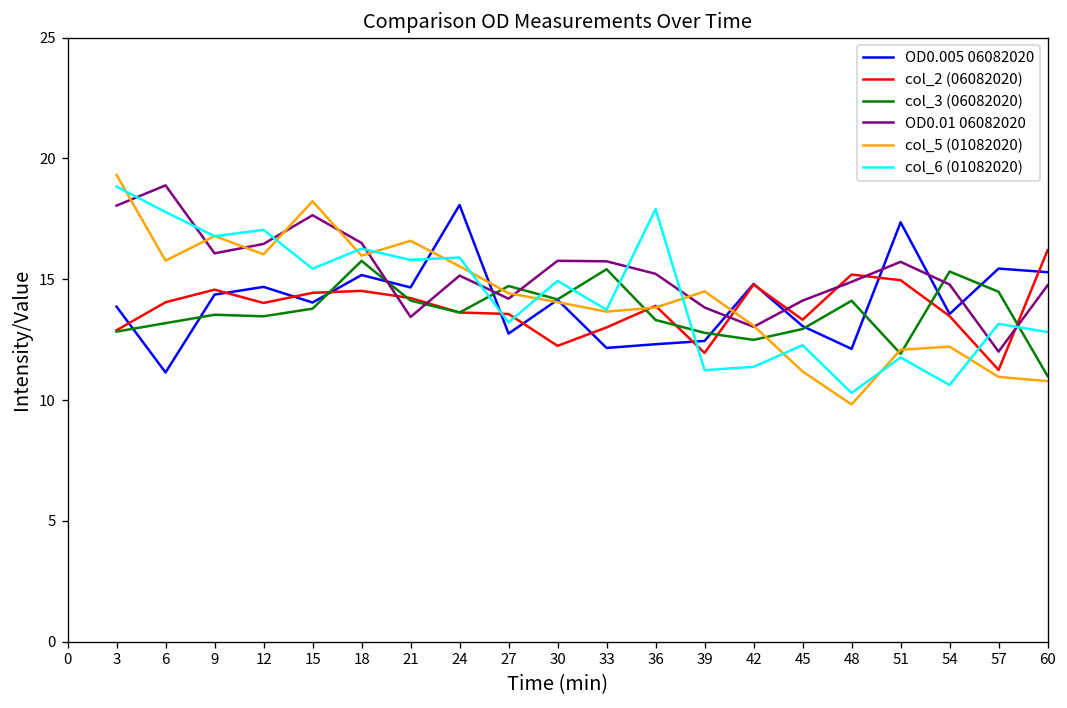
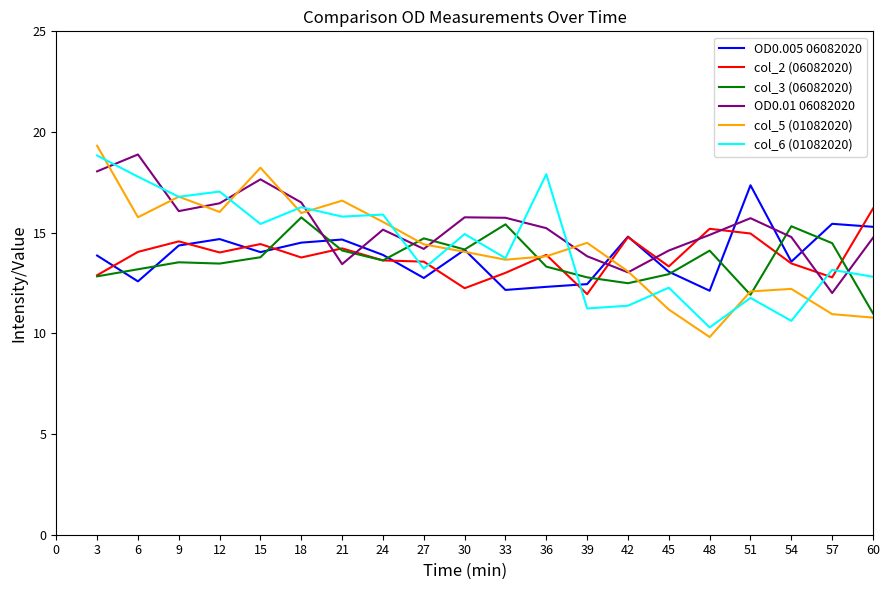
OD0.005 06082020, 6: 11.1 -> 12.6
OD0.005 06082020, 18: 15.2 -> 14.5
col_2 (06082020), 18: 14.5 -> 13.8
OD0.005 06082020, 24: 18.1 -> 13.9
col_2 (06082020), 57: 11.2 -> 12.8
